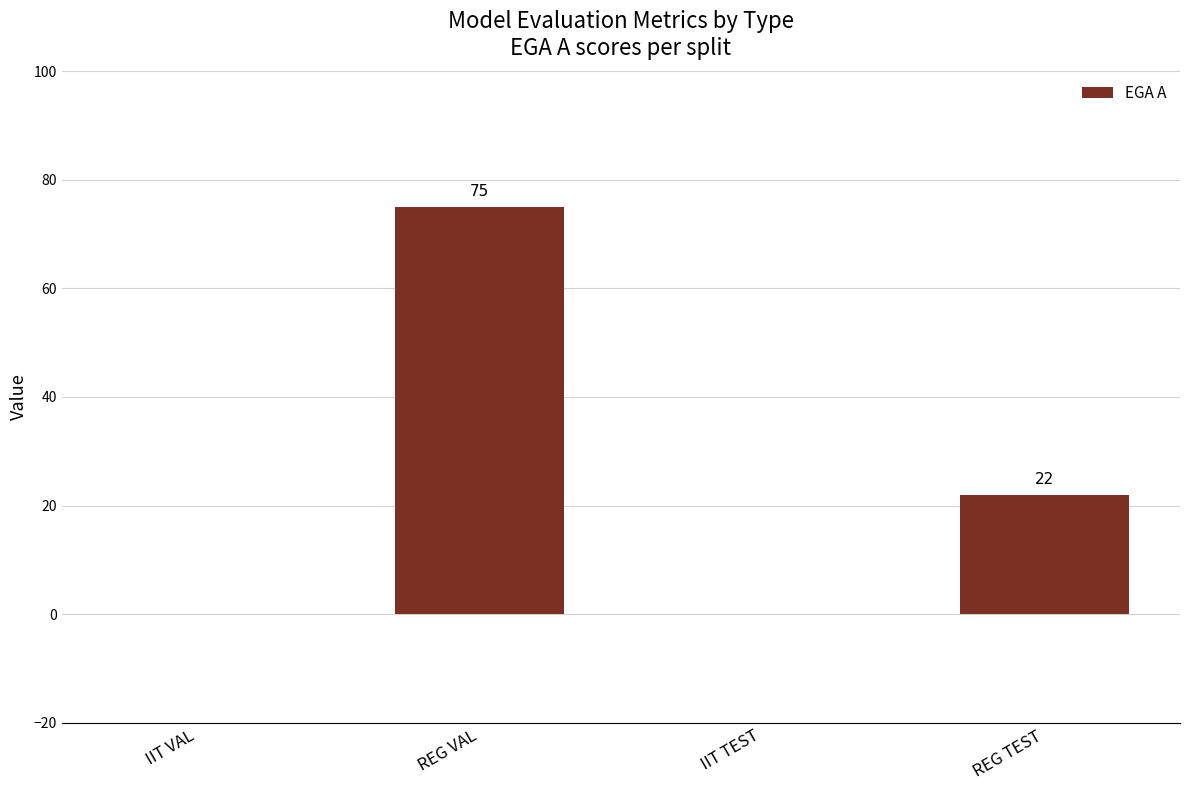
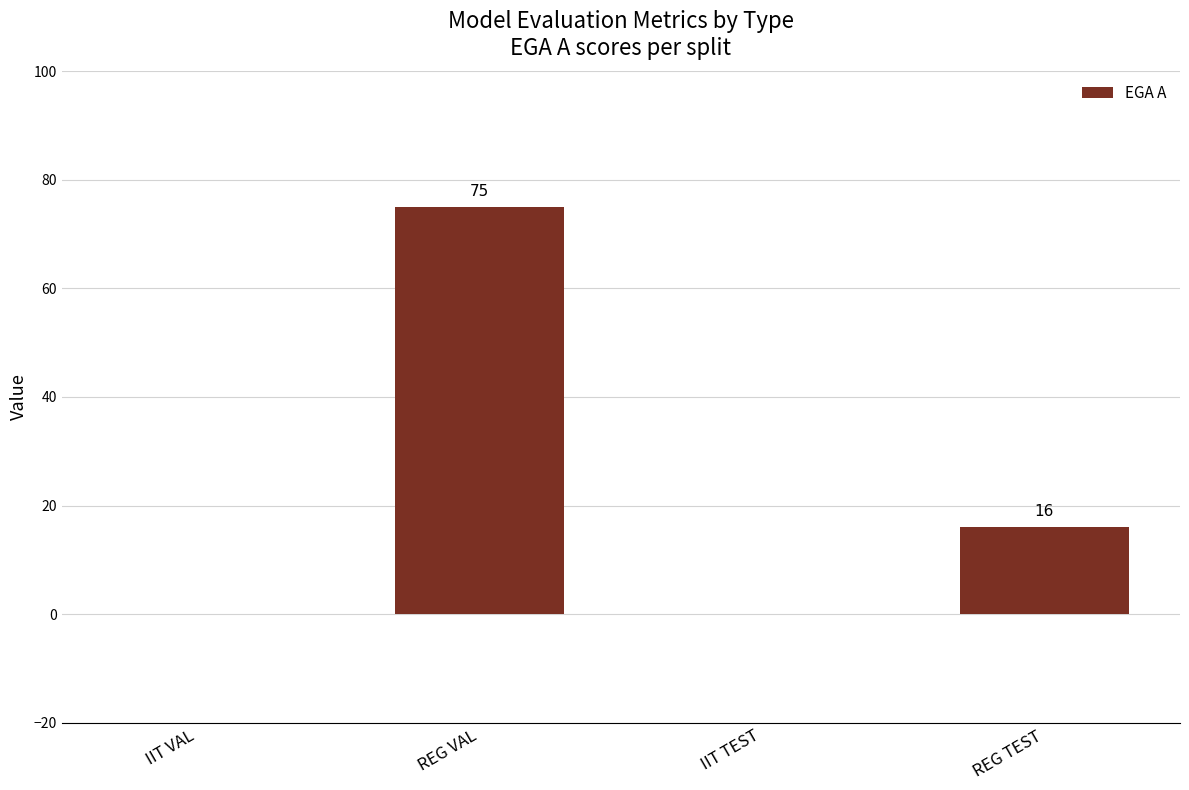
REG TEST: 22 -> 16
